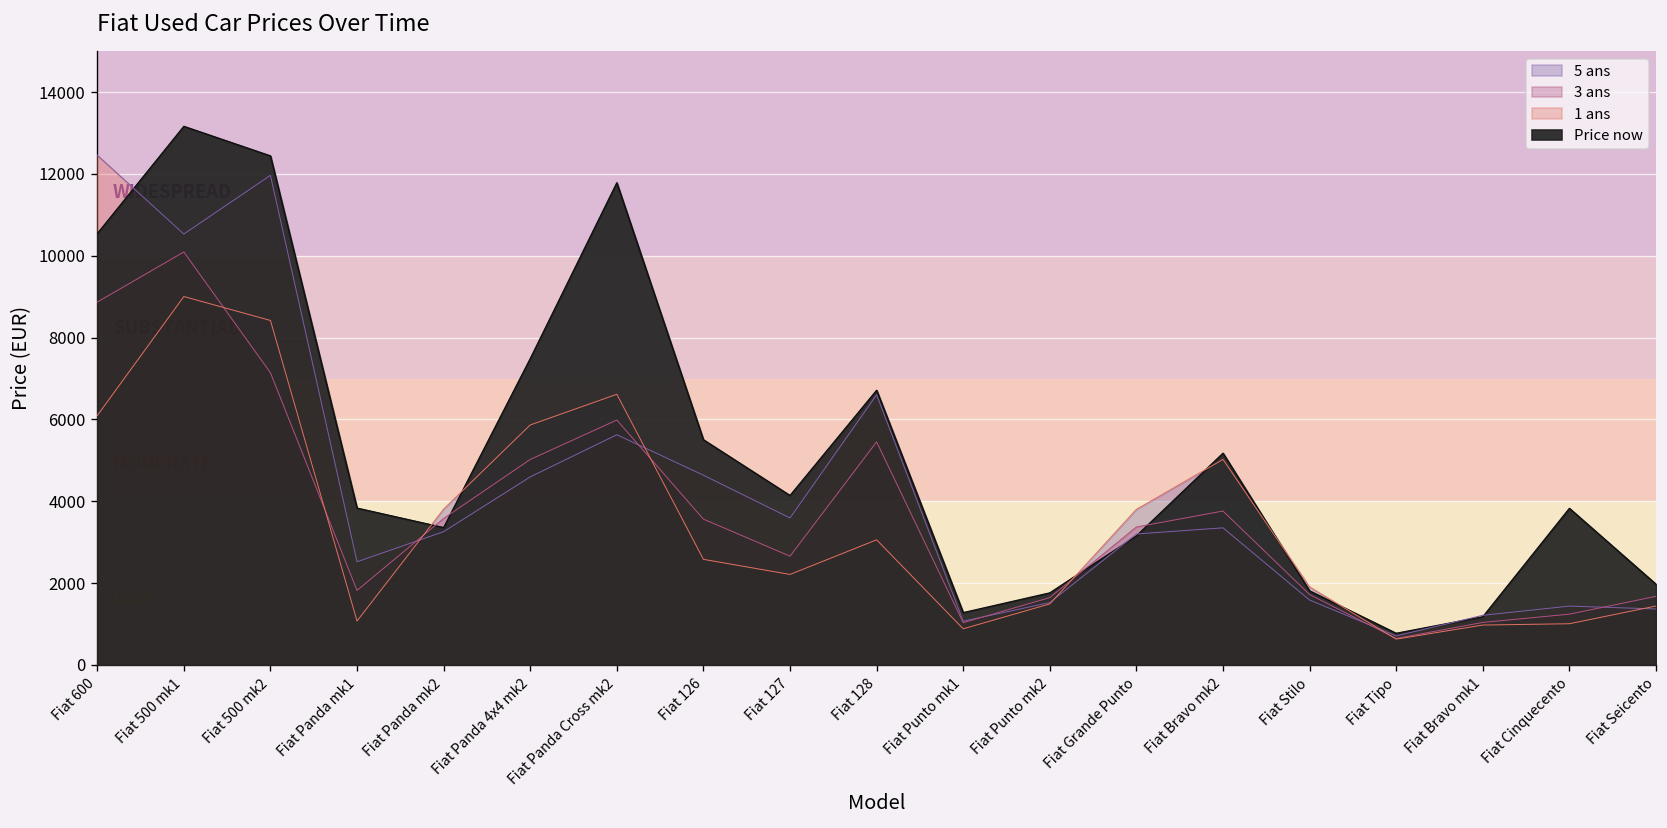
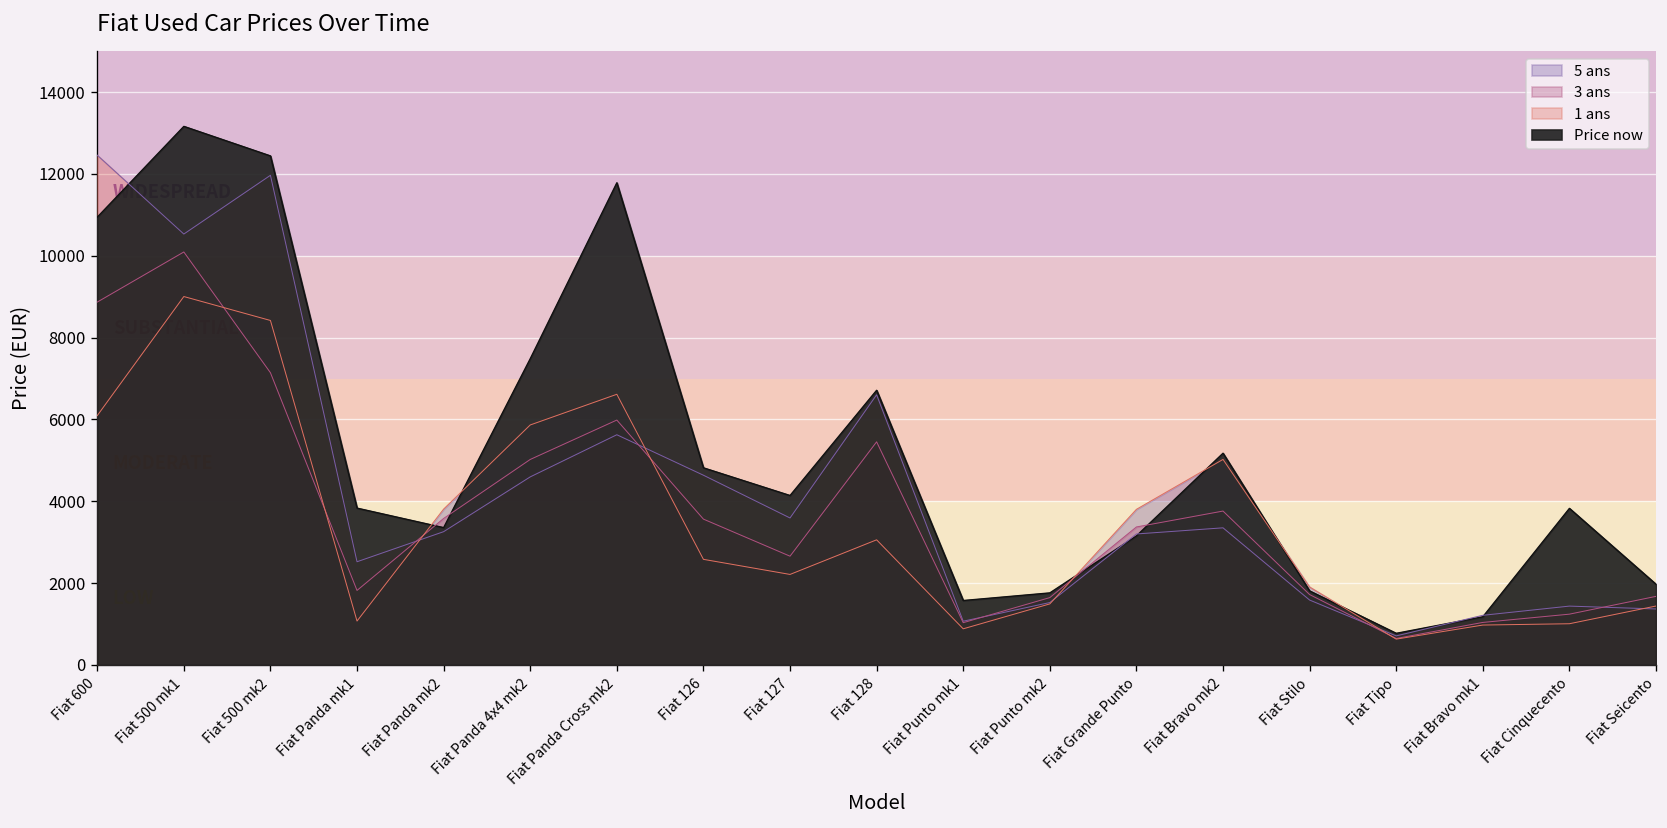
Price now, Fiat 600: 10500 -> 10900
Price now, Fiat 126: 5500 -> 4800
Price now, Fiat Punto mk1: 1300 -> 1600
